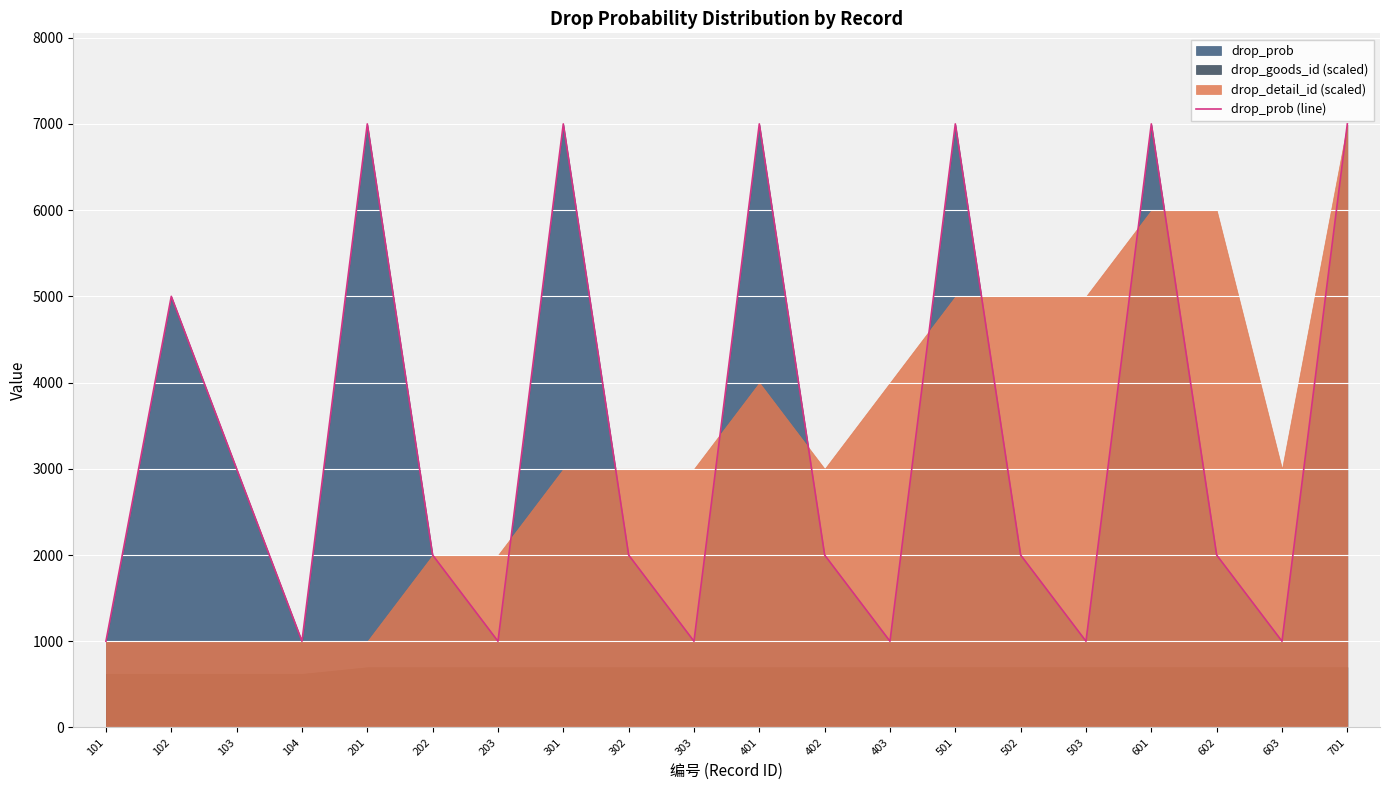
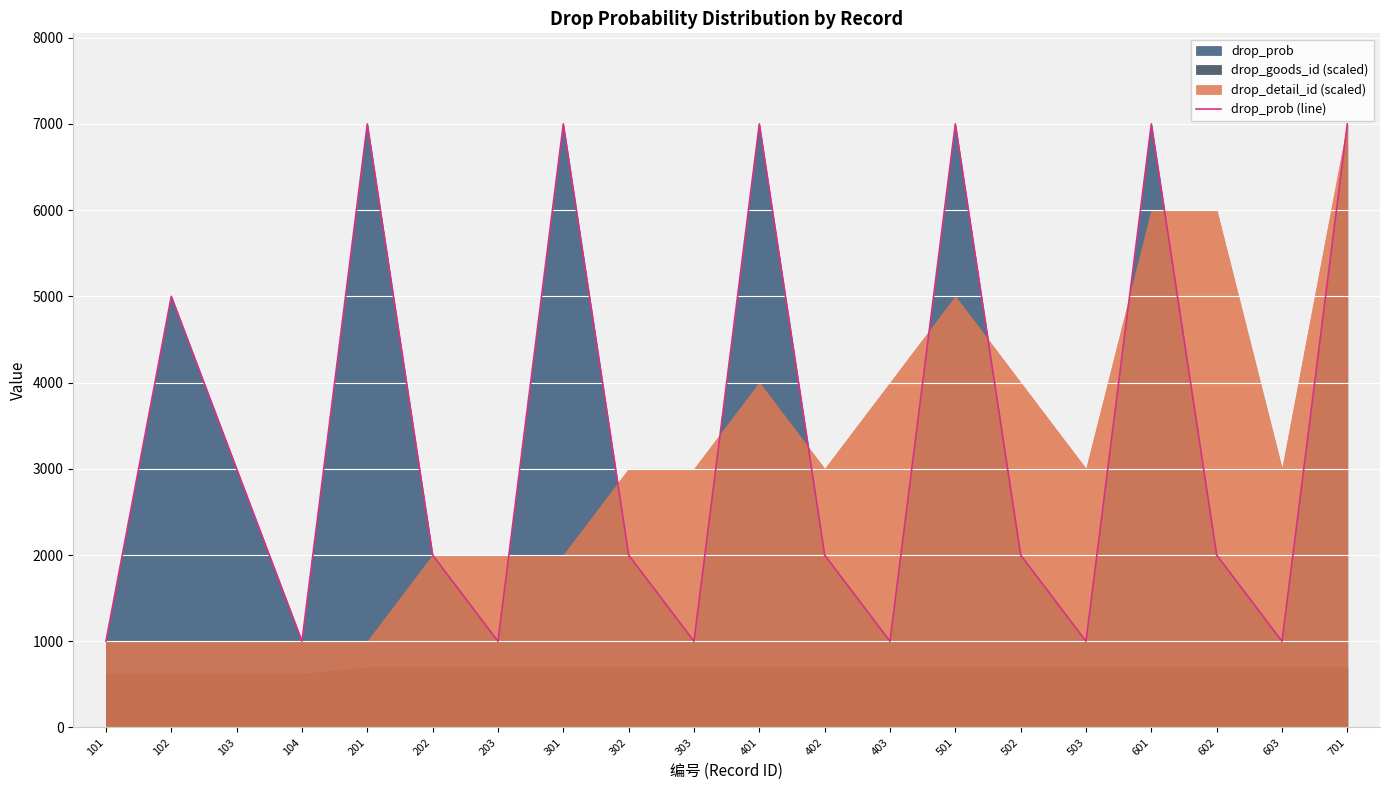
drop_detail_id (scaled), 301: 3000 -> 2000
drop_detail_id (scaled), 502: 5000 -> 4000
drop_detail_id (scaled), 503: 5000 -> 3000
